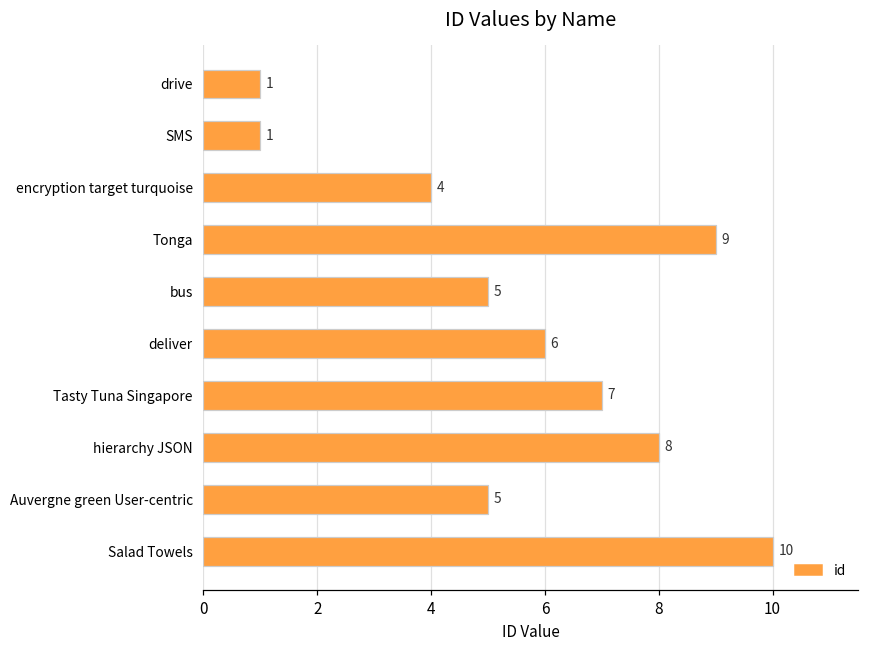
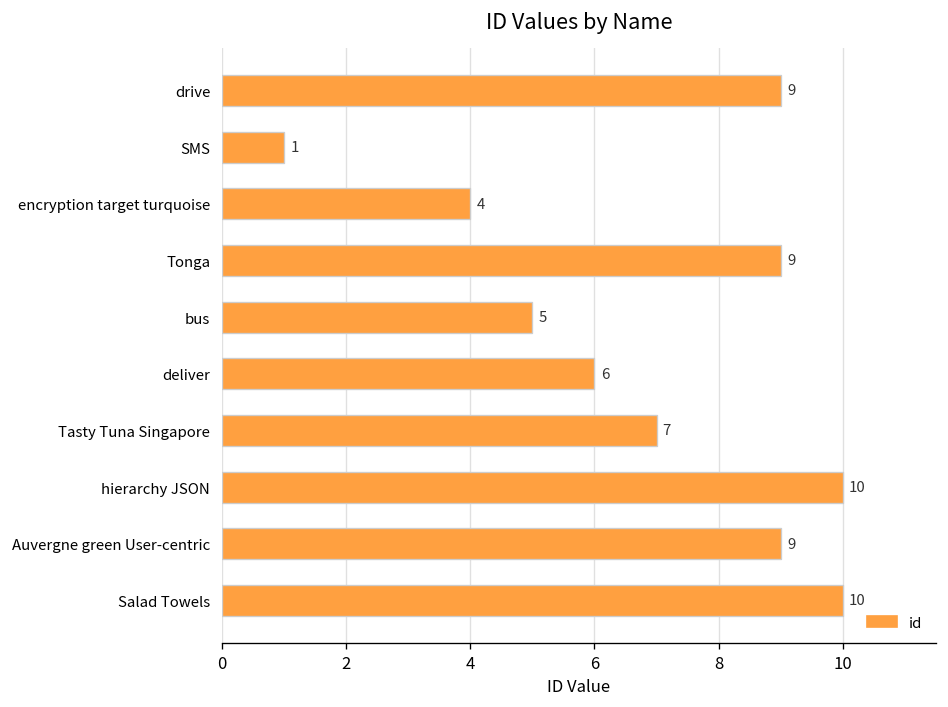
drive: 1 -> 9
hierarchy JSON: 8 -> 10
Auvergne green User-centric: 5 -> 9
